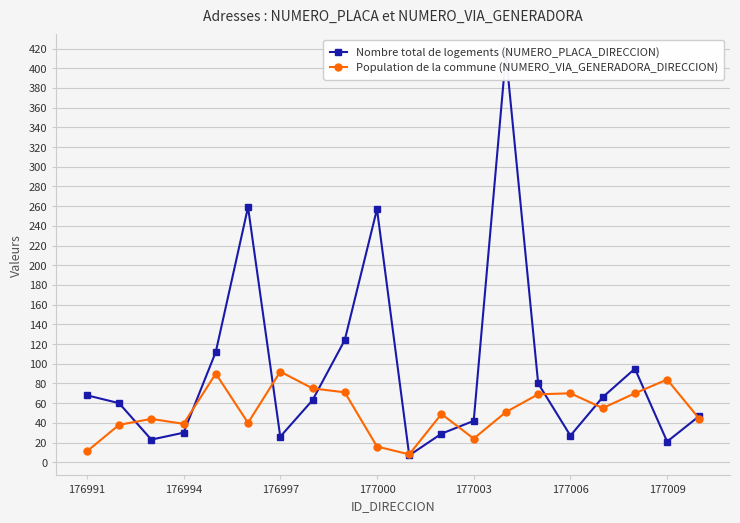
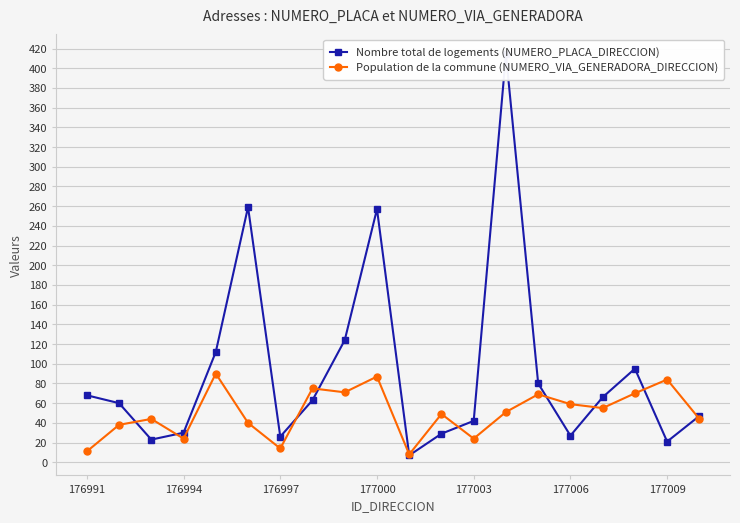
Population de la commune (NUMERO_VIA_GENERADORA_DIRECCION), 176994: 40 -> 20
Population de la commune (NUMERO_VIA_GENERADORA_DIRECCION), 176997: 90 -> 10
Population de la commune (NUMERO_VIA_GENERADORA_DIRECCION), 177000: 20 -> 90
Population de la commune (NUMERO_VIA_GENERADORA_DIRECCION), 177006: 70 -> 60
